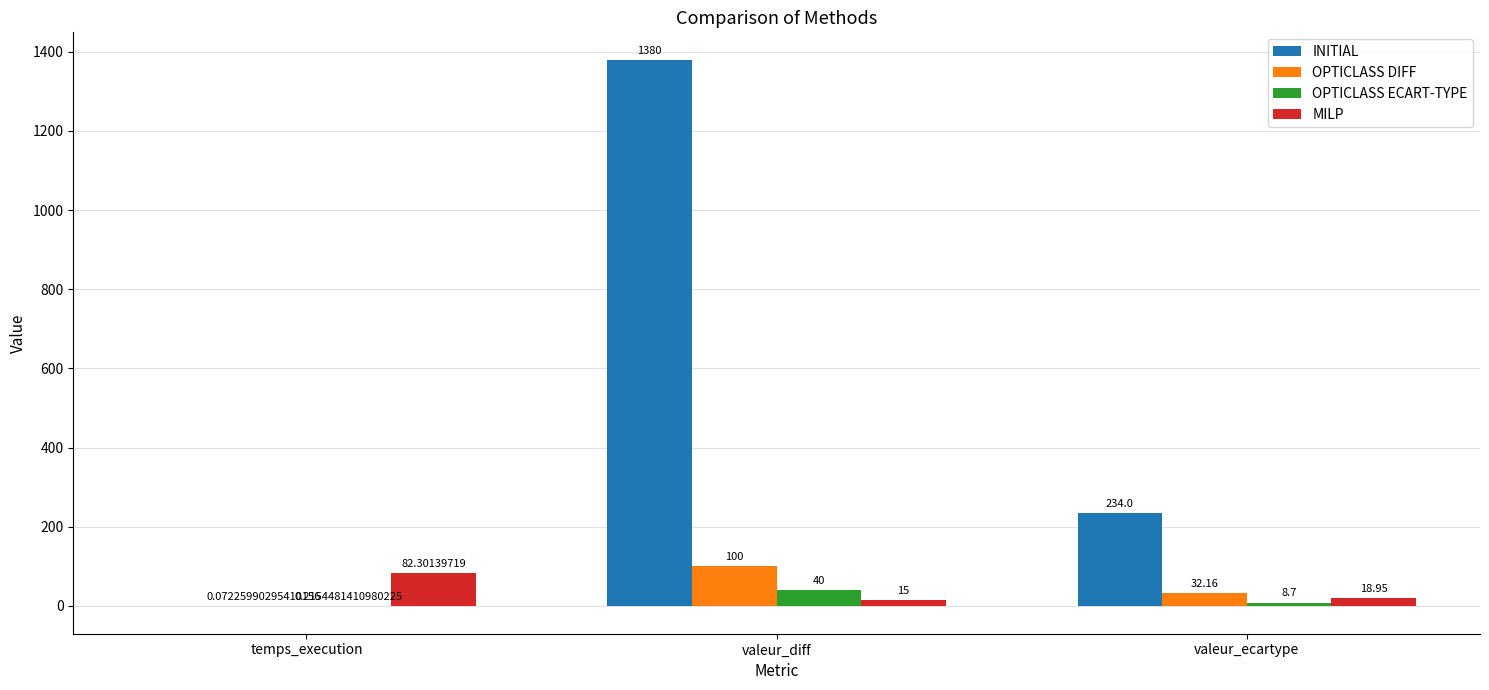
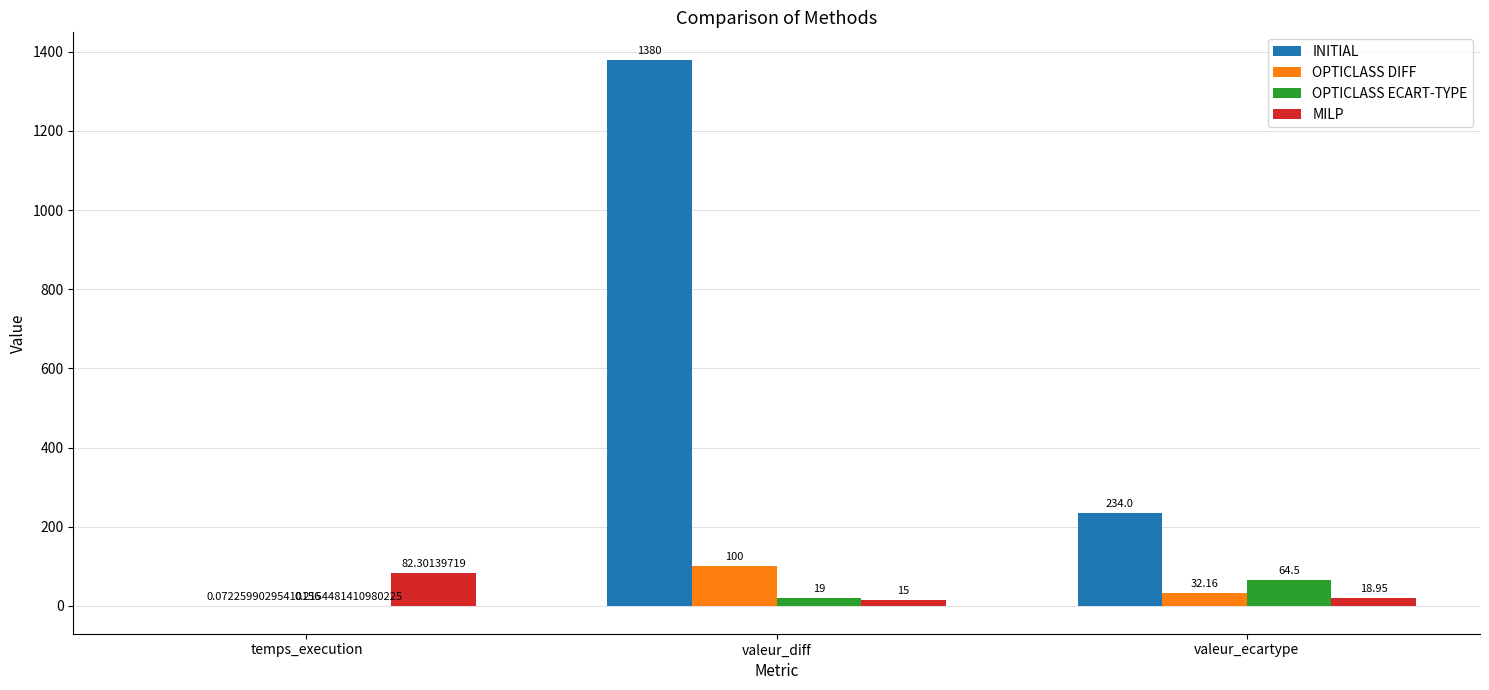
OPTICLASS ECART-TYPE, valeur_diff: 40 -> 19
OPTICLASS ECART-TYPE, valeur_ecartype: 8.7 -> 64.5
